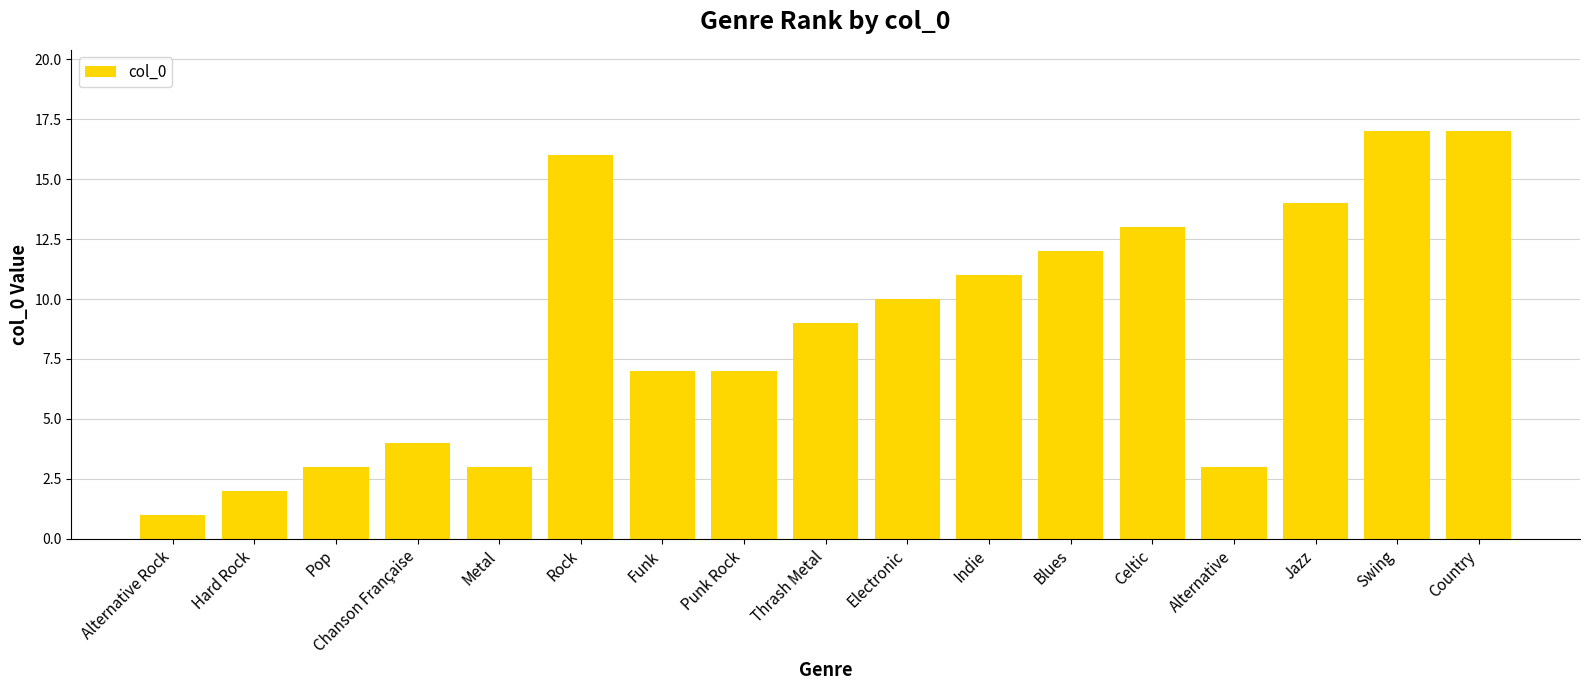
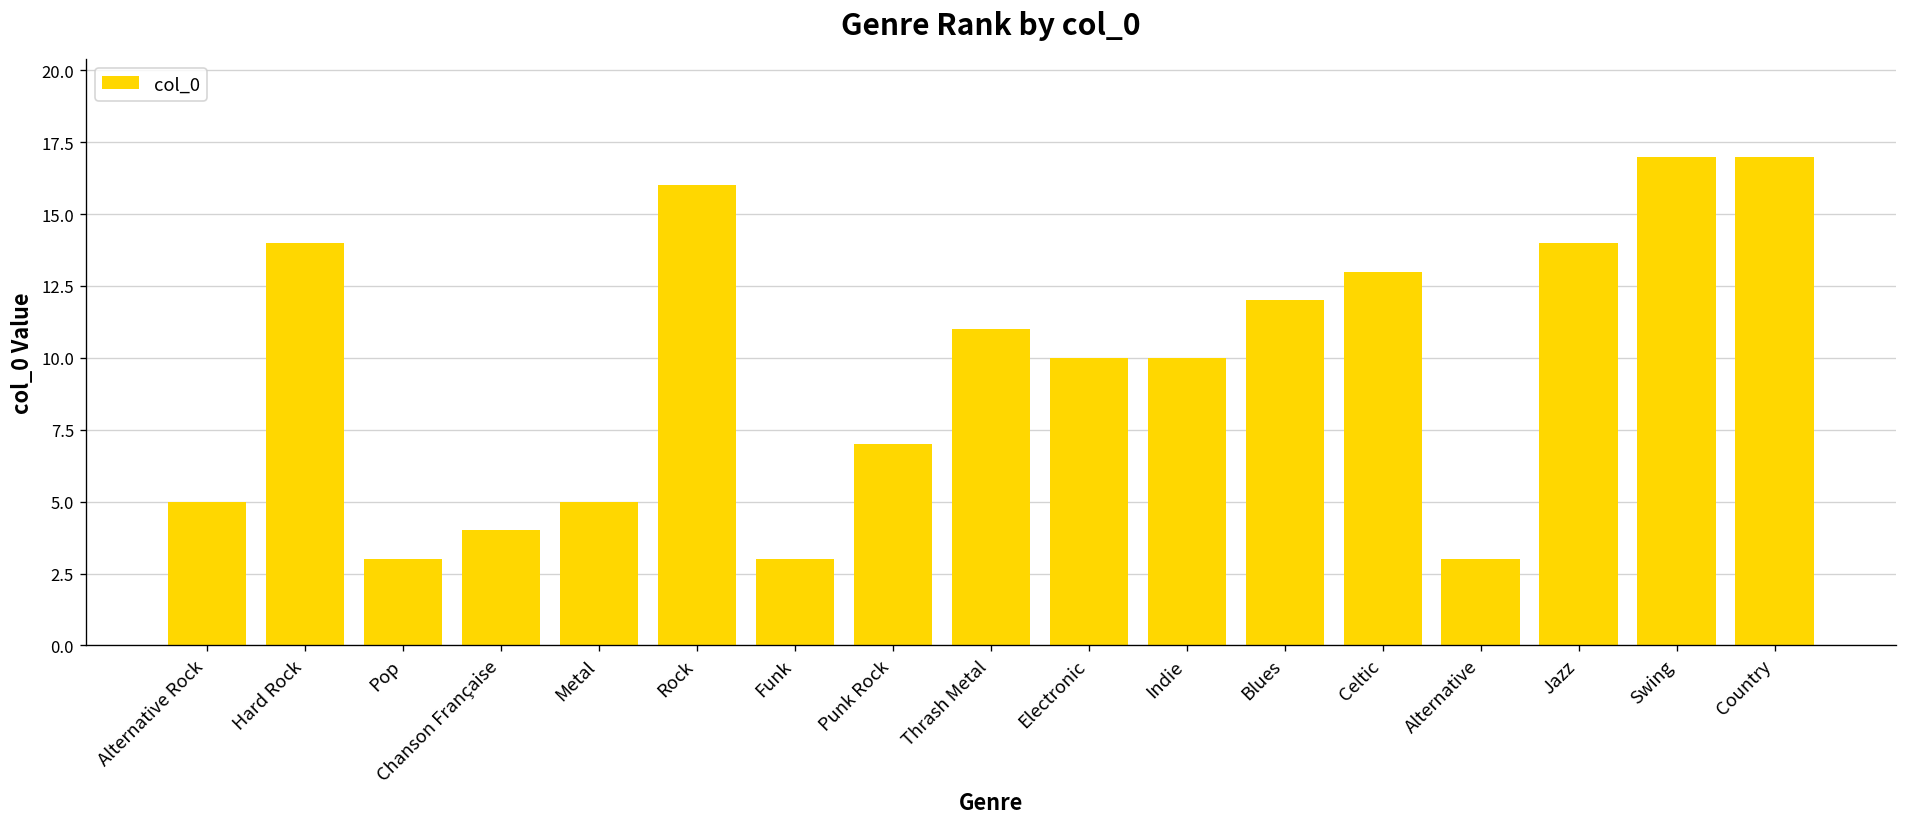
Alternative Rock: 1 -> 5
Hard Rock: 2 -> 14
Metal: 3 -> 5
Funk: 7 -> 3
Thrash Metal: 9 -> 11
Indie: 11 -> 10
